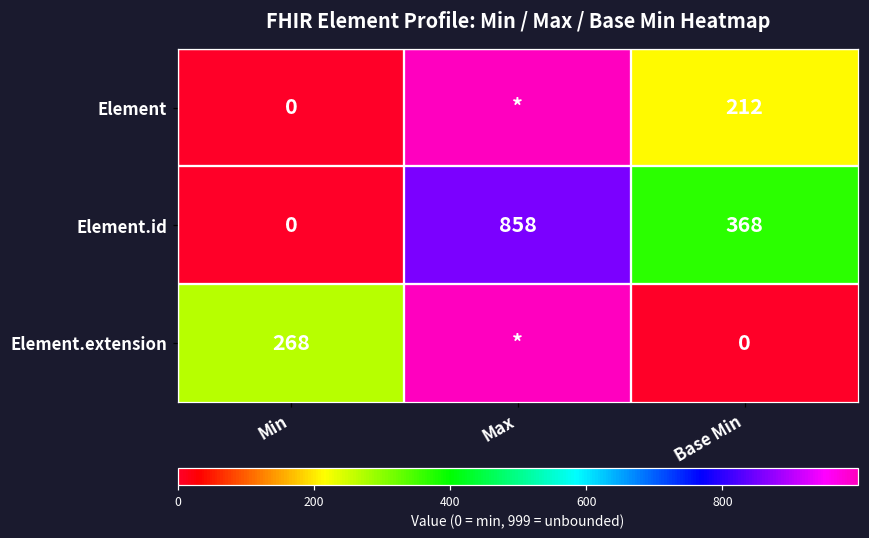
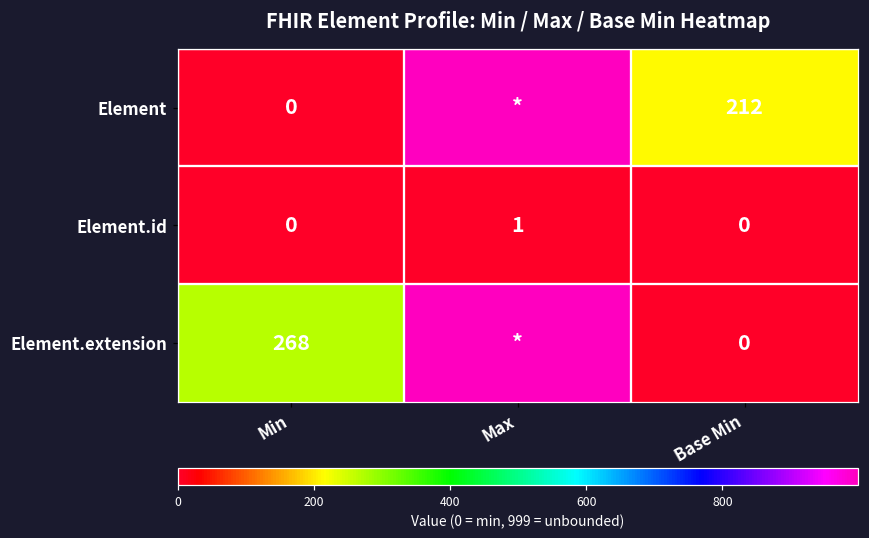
Element.id, Max: 858 -> 1
Element.id, Base Min: 368 -> 0
